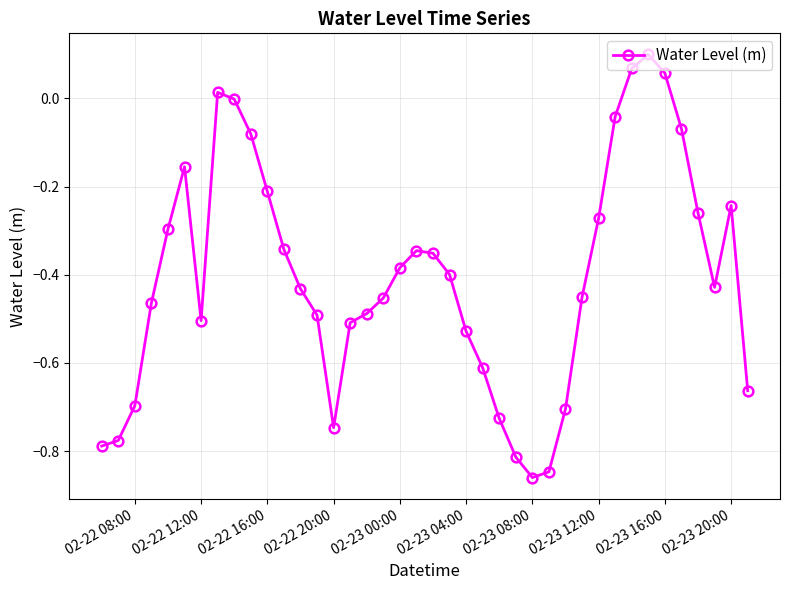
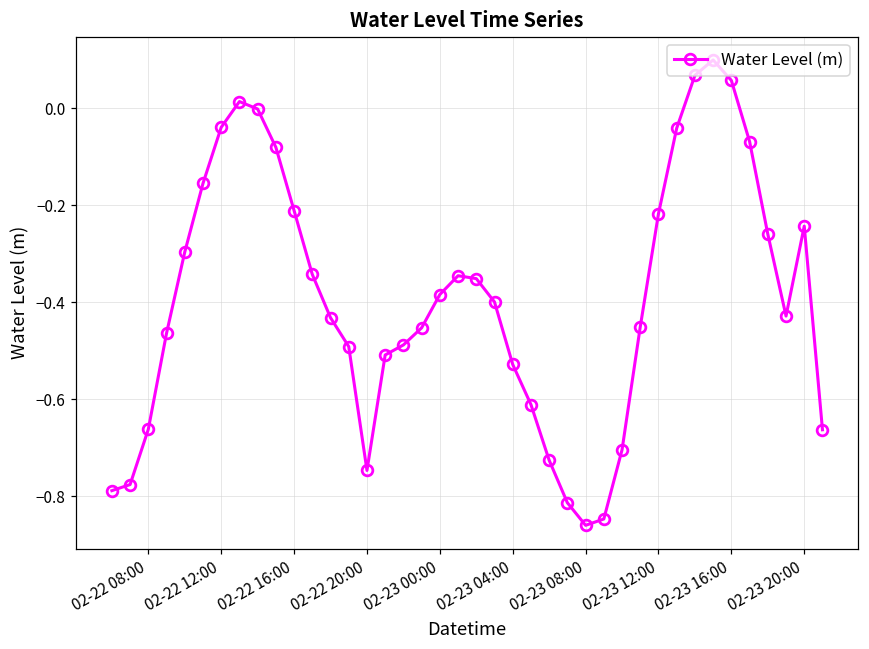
02-22 08:00: -0.70 -> -0.66
02-22 12:00: -0.50 -> -0.04
02-23 12:00: -0.27 -> -0.22
